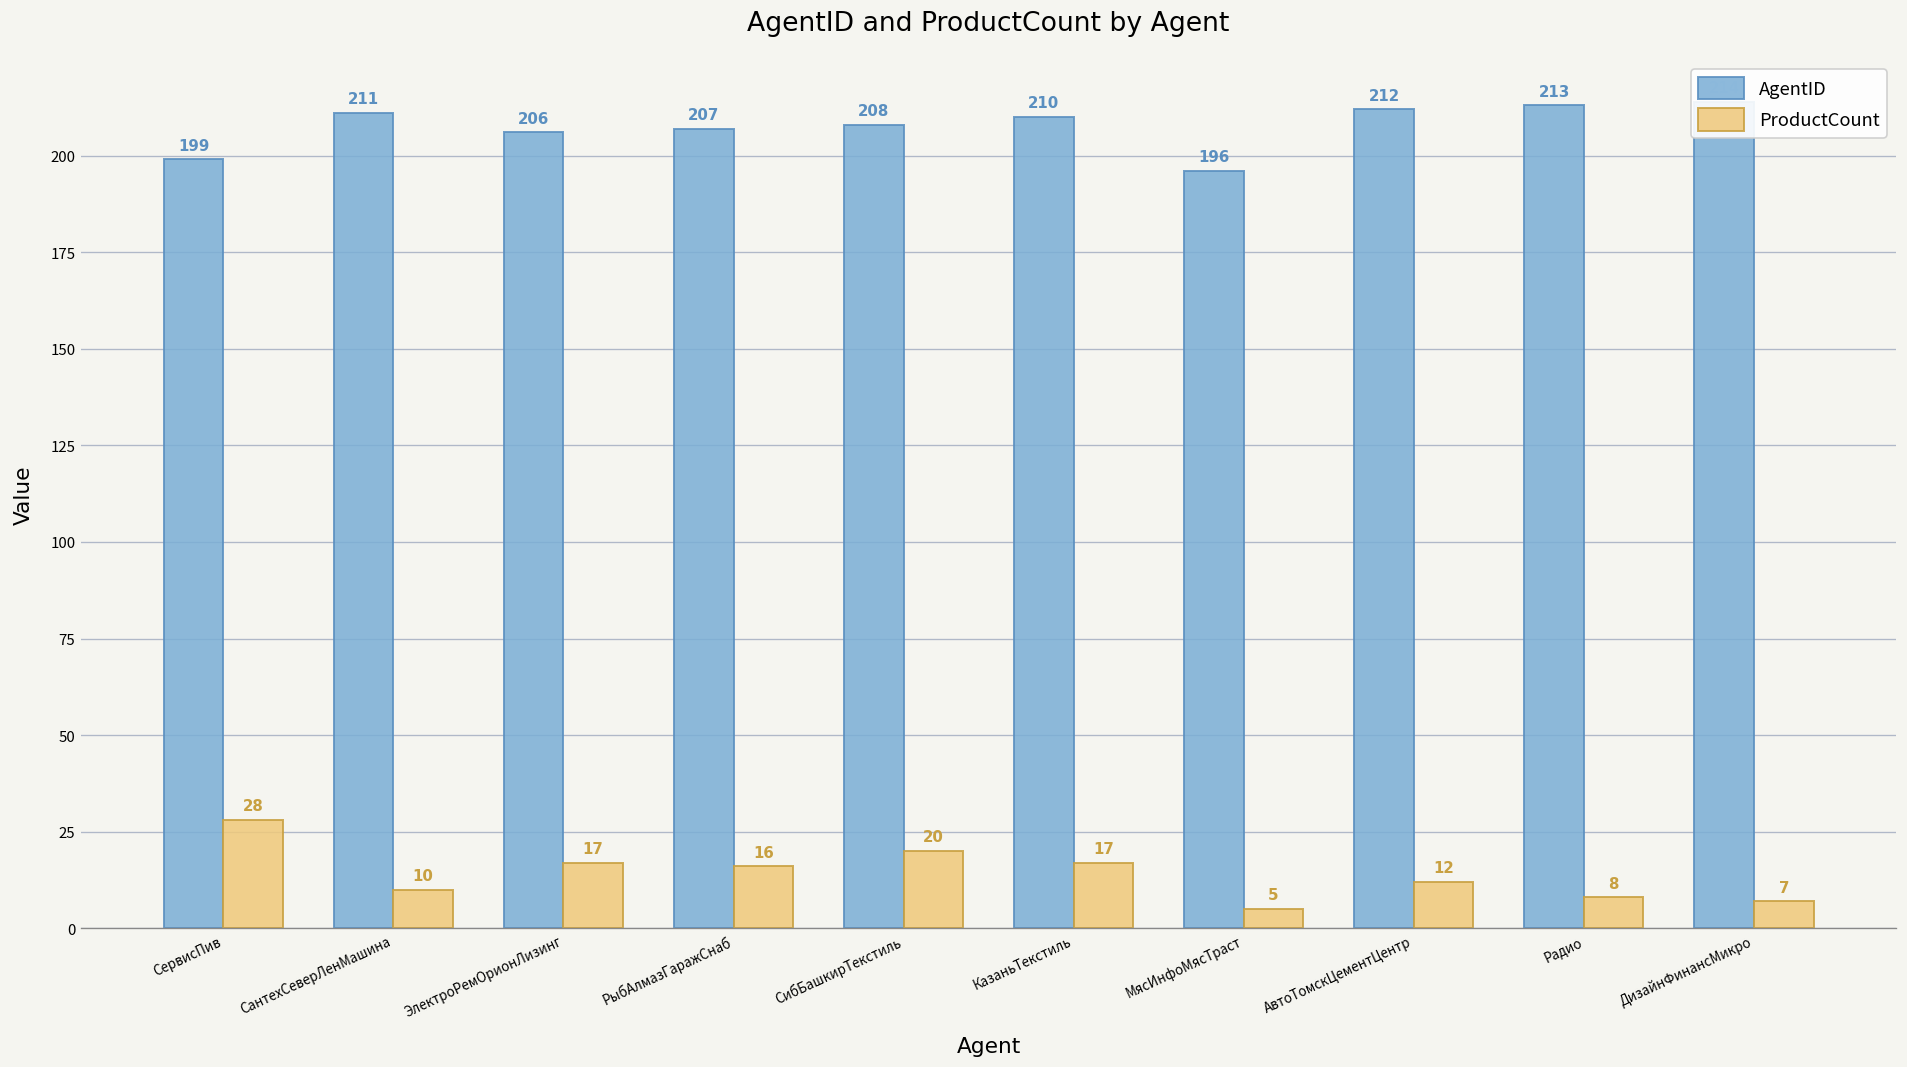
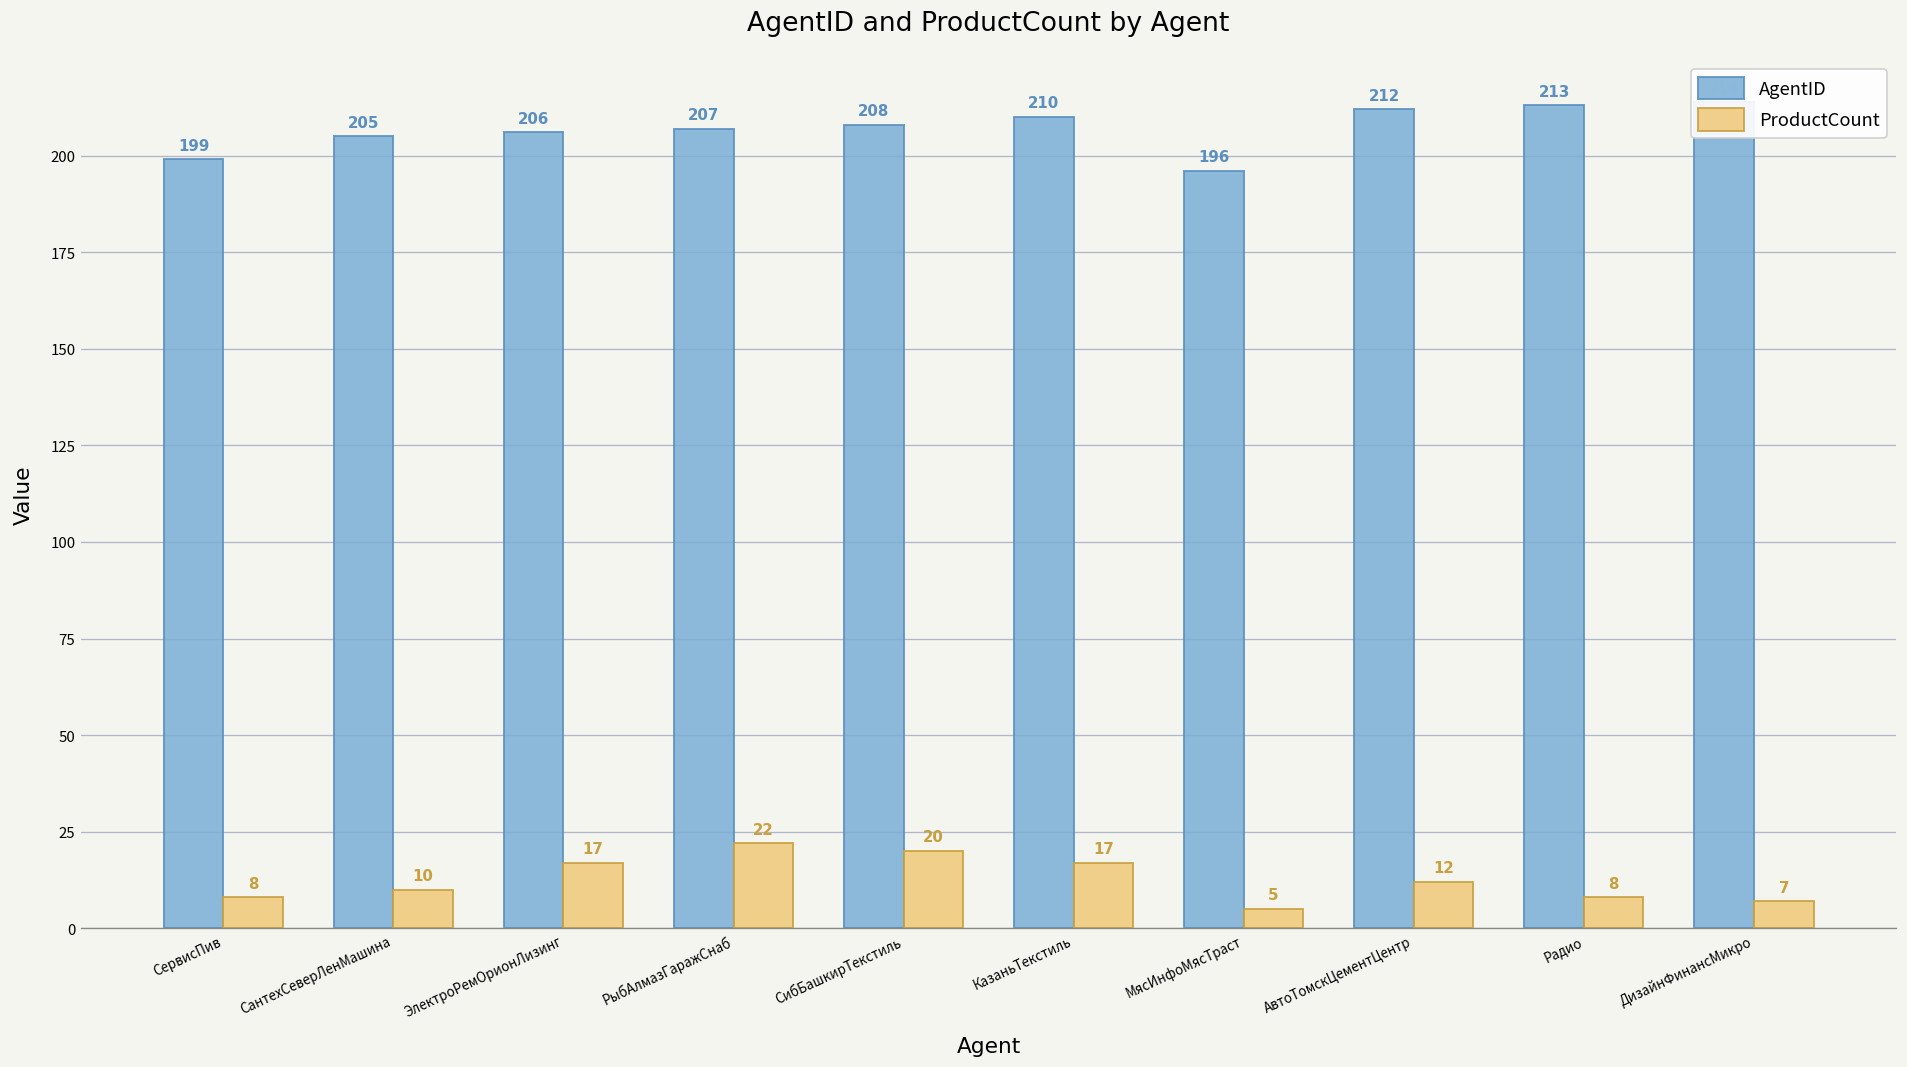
ProductCount, СервисПив: 28 -> 8
AgentID, СантехСеверЛенМашина: 211 -> 205
ProductCount, РыбАлмазГаражСнаб: 16 -> 22
